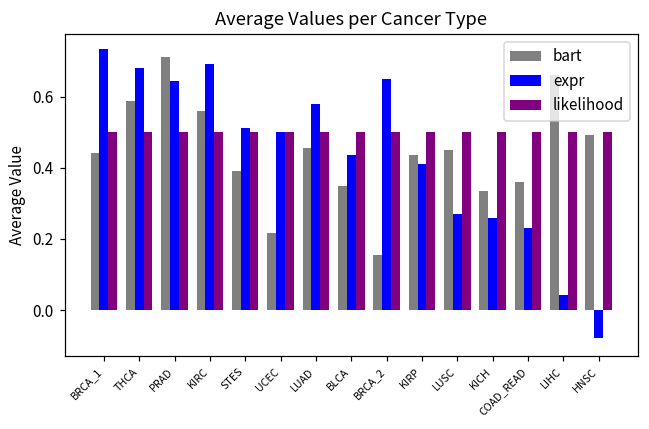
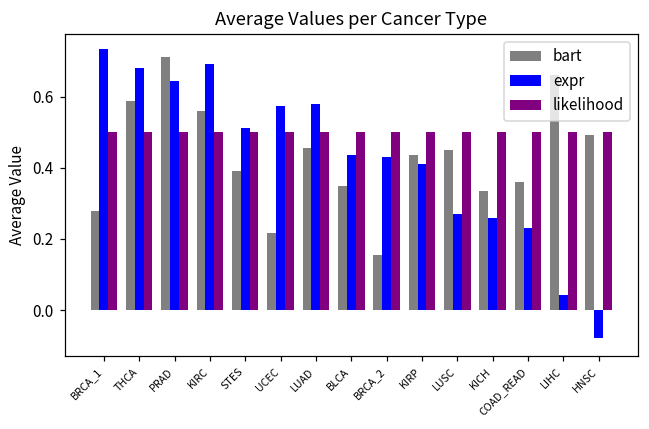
bart, BRCA_1: 0.44 -> 0.28
expr, UCEC: 0.50 -> 0.57
expr, BRCA_2: 0.65 -> 0.43
